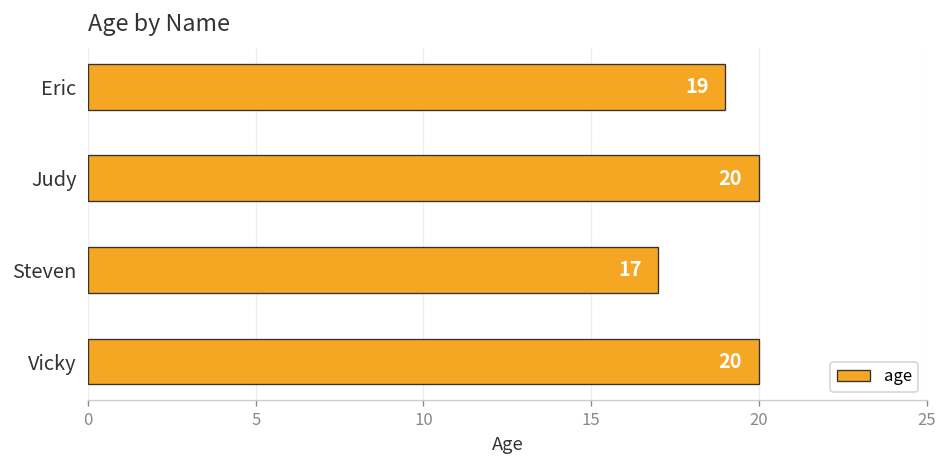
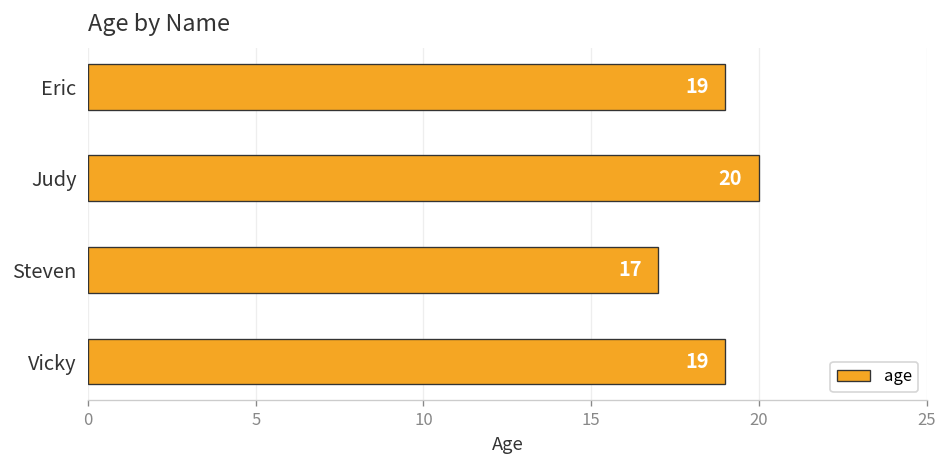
Vicky: 20 -> 19
